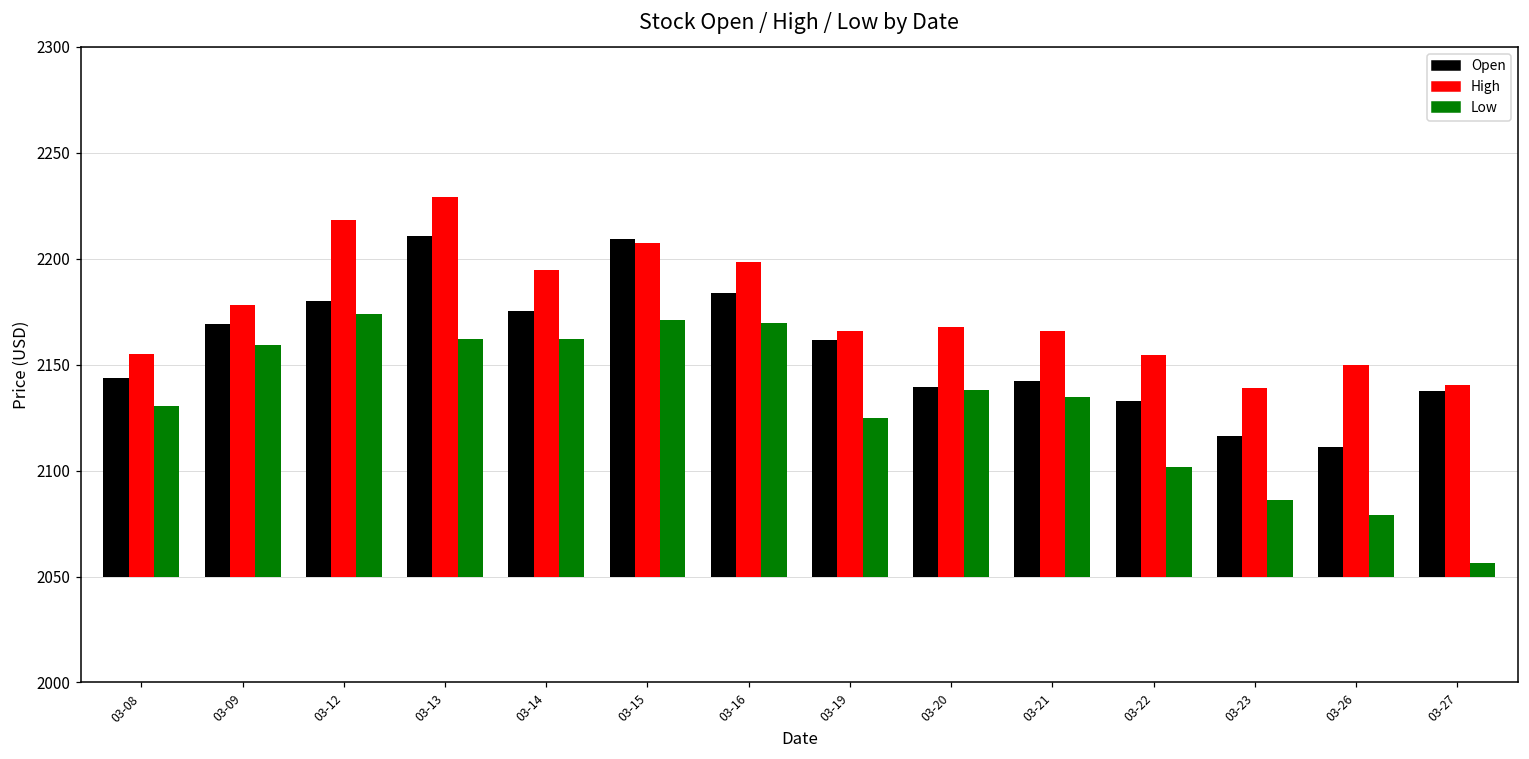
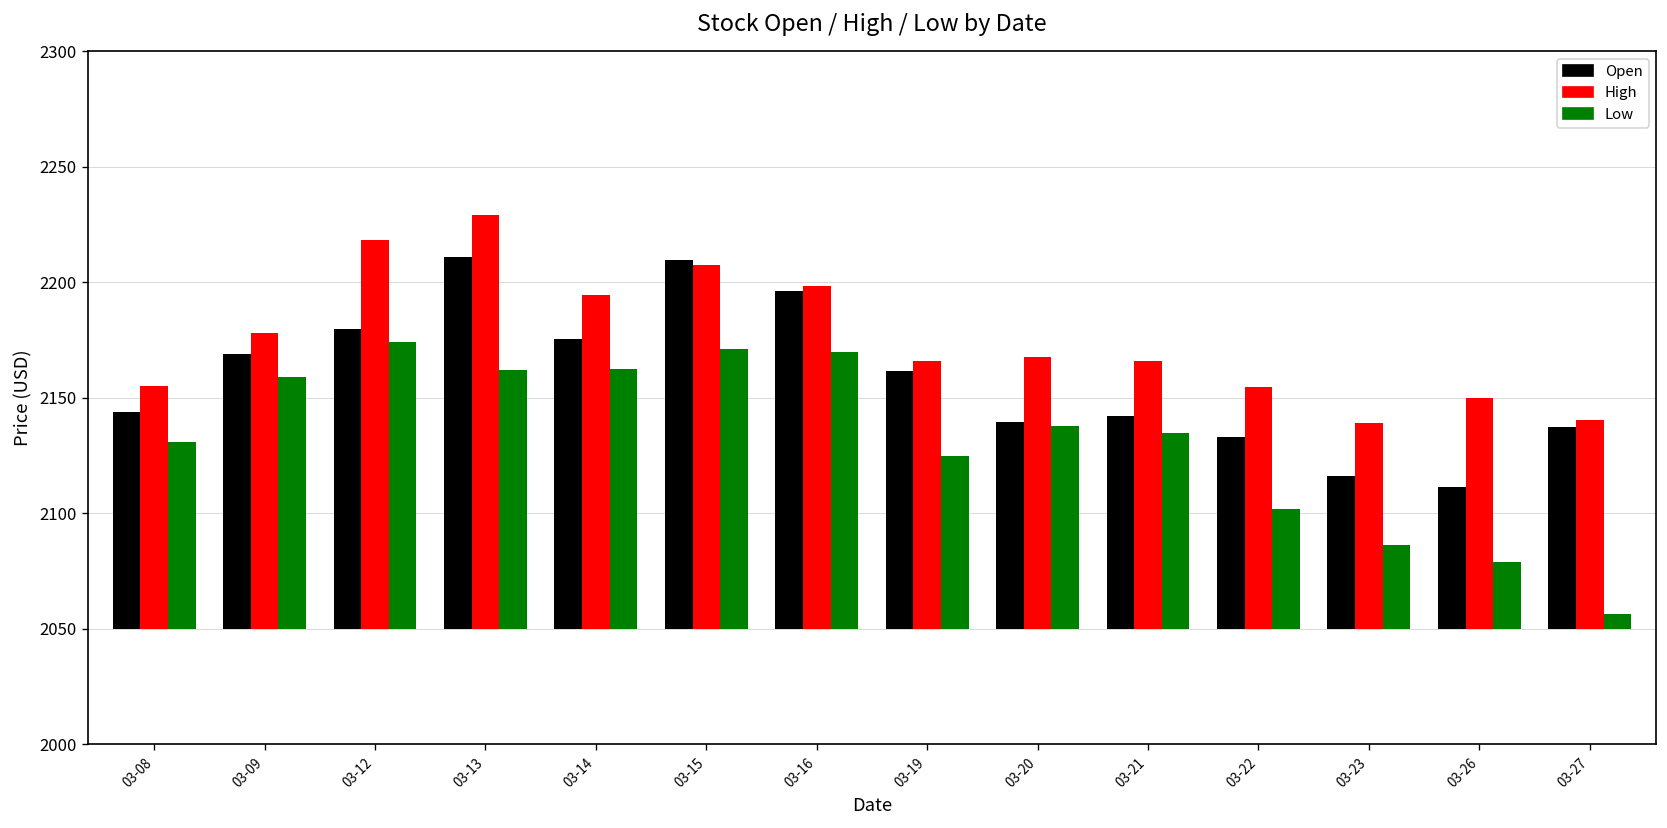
Open, 03-16: 2184 -> 2196
